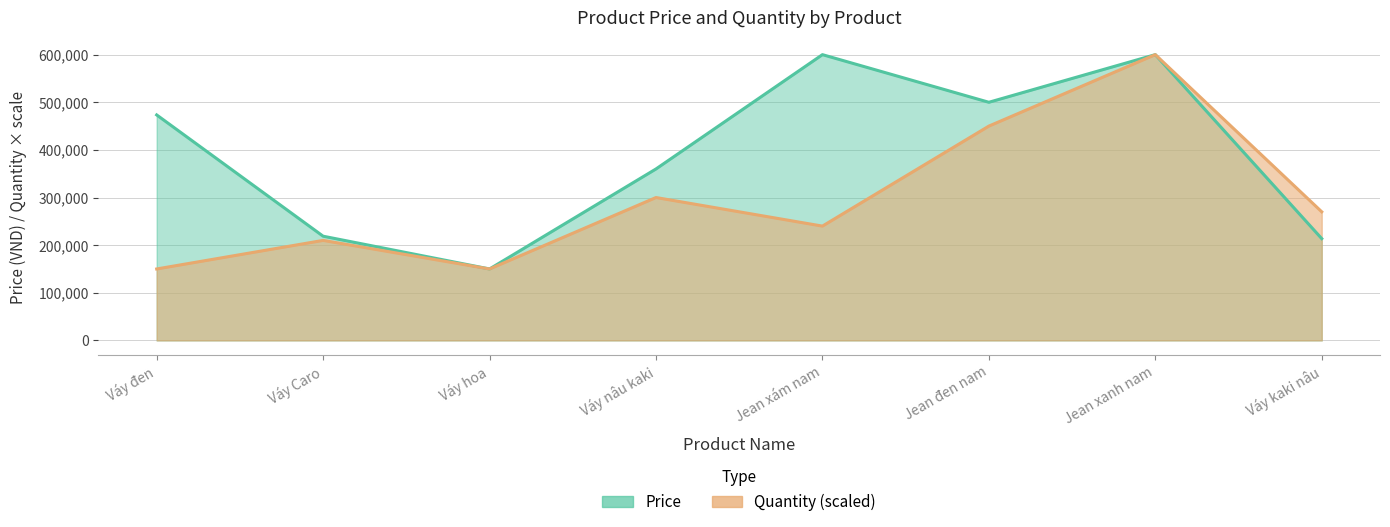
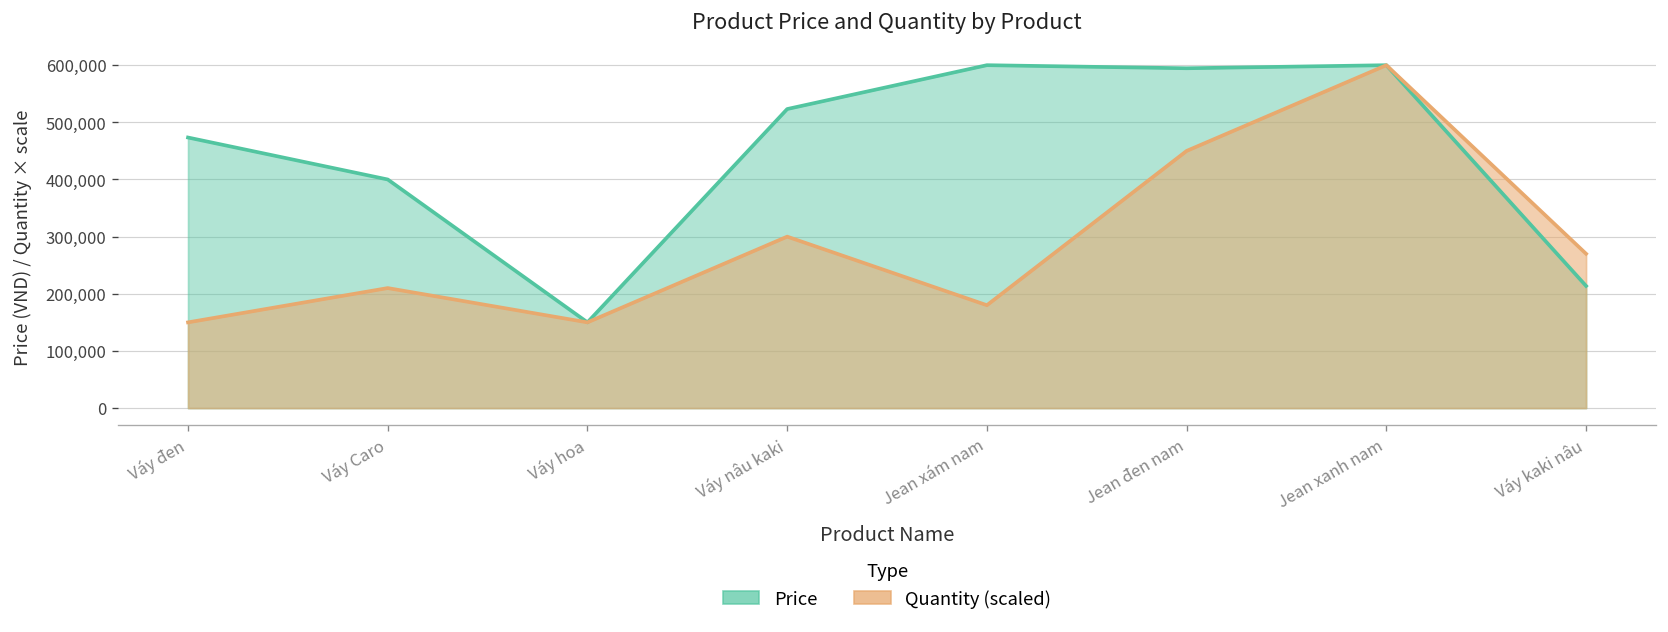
Price, Váy Caro: 220,000 -> 400,000
Price, Váy nâu kaki: 360,000 -> 520,000
Quantity (scaled), Jean xám nam: 240,000 -> 180,000
Price, Jean đen nam: 500,000 -> 590,000
